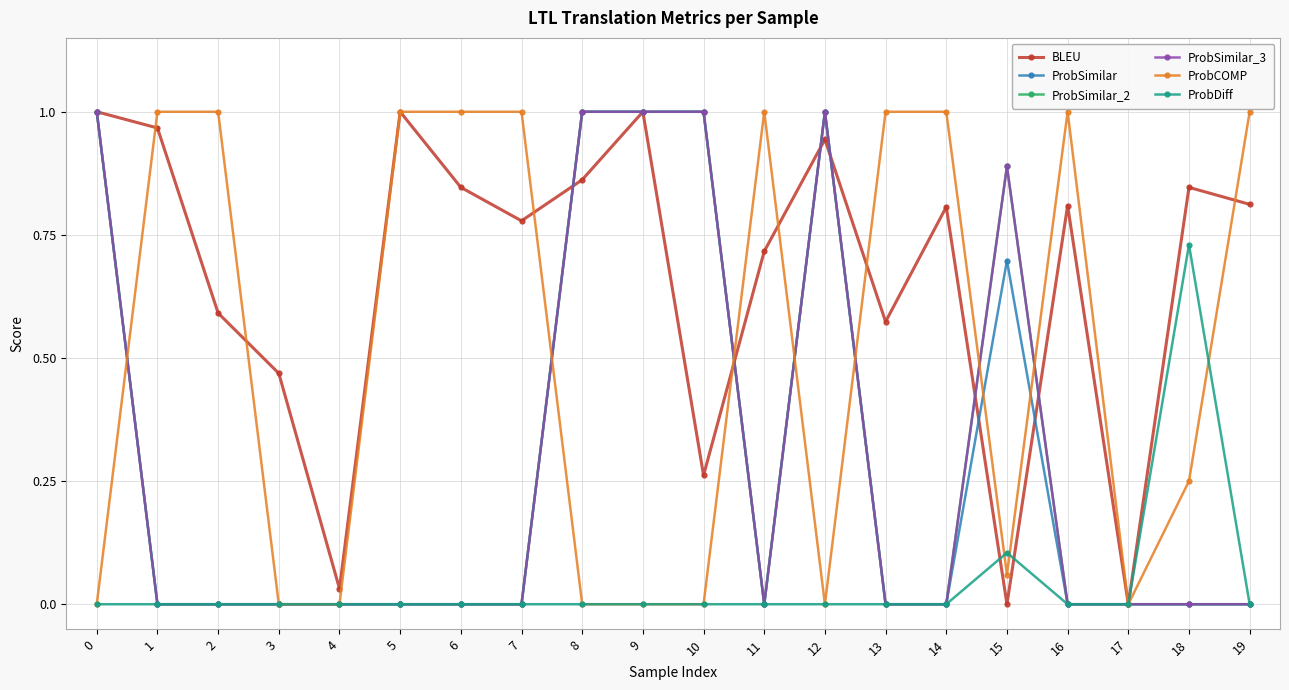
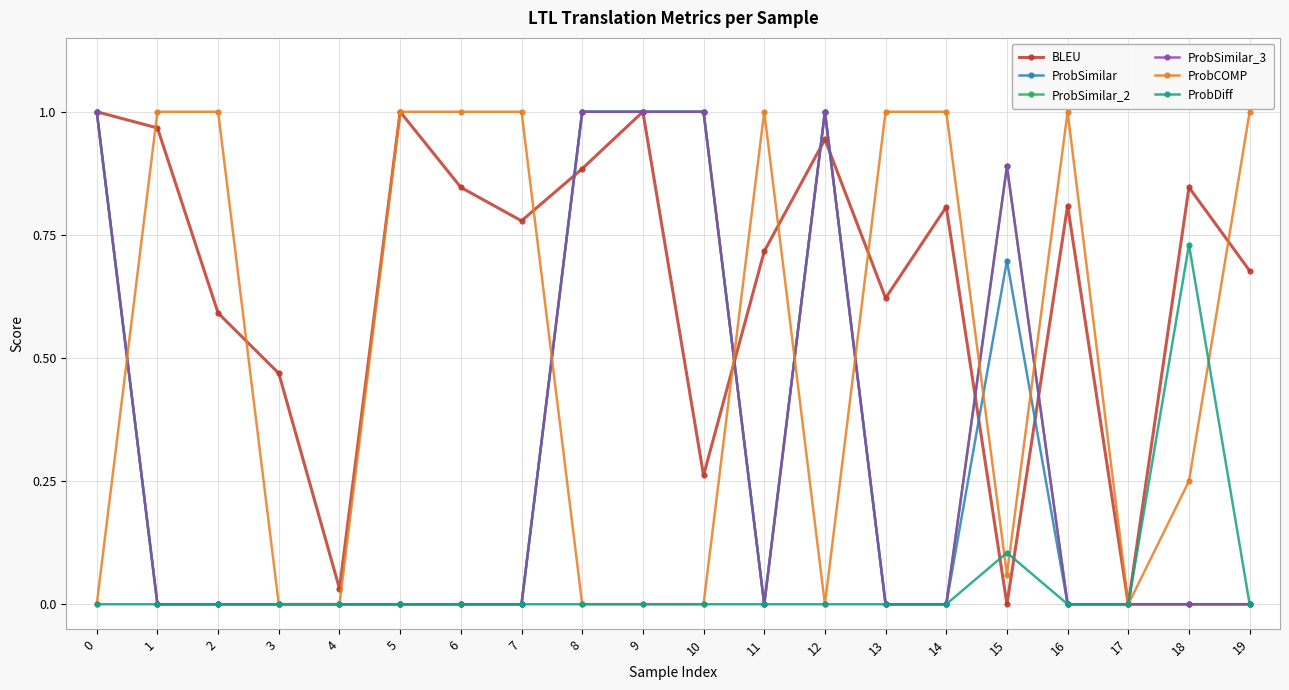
BLEU, 8: 0.86 -> 0.88
BLEU, 13: 0.57 -> 0.62
BLEU, 19: 0.81 -> 0.68
